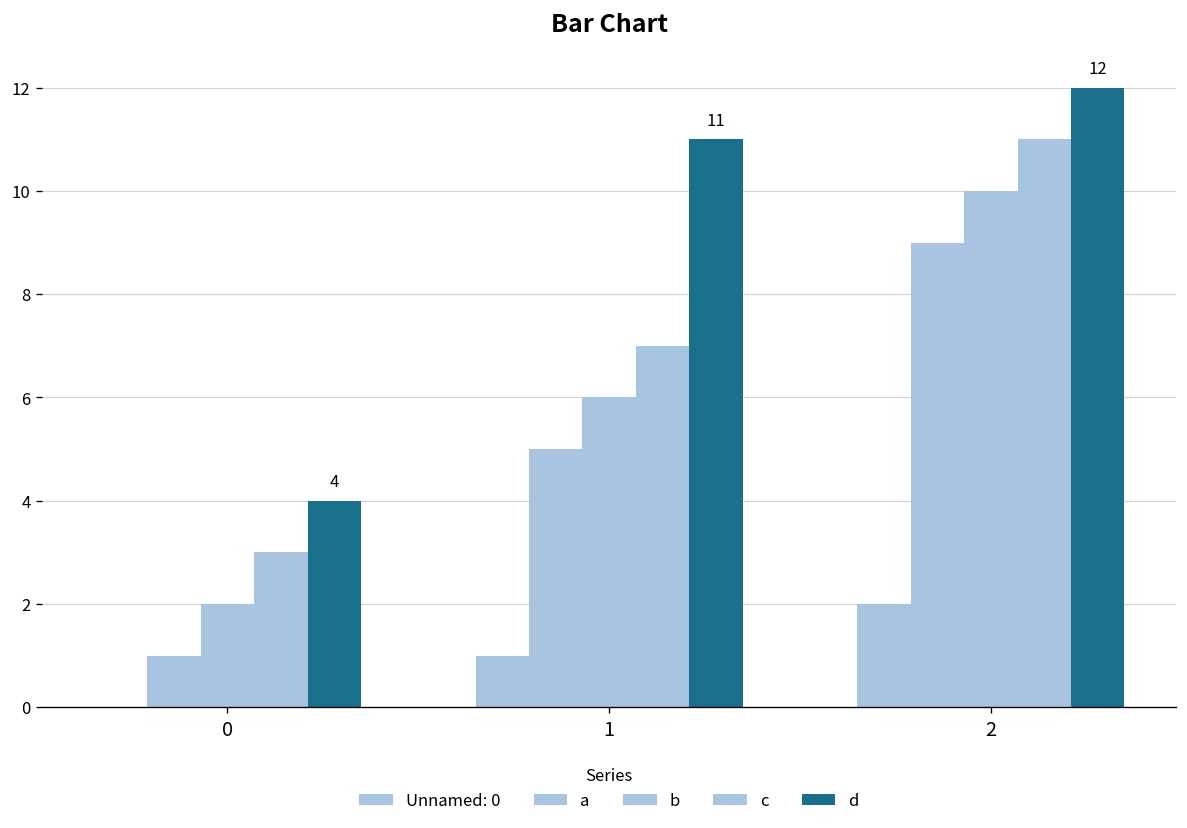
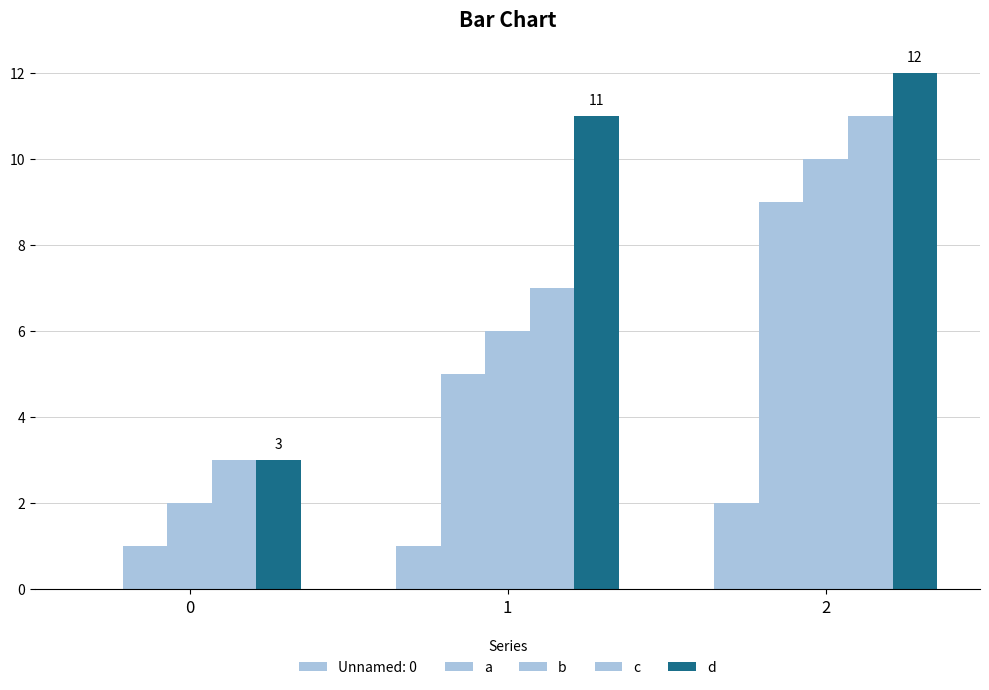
d, 0: 4 -> 3
